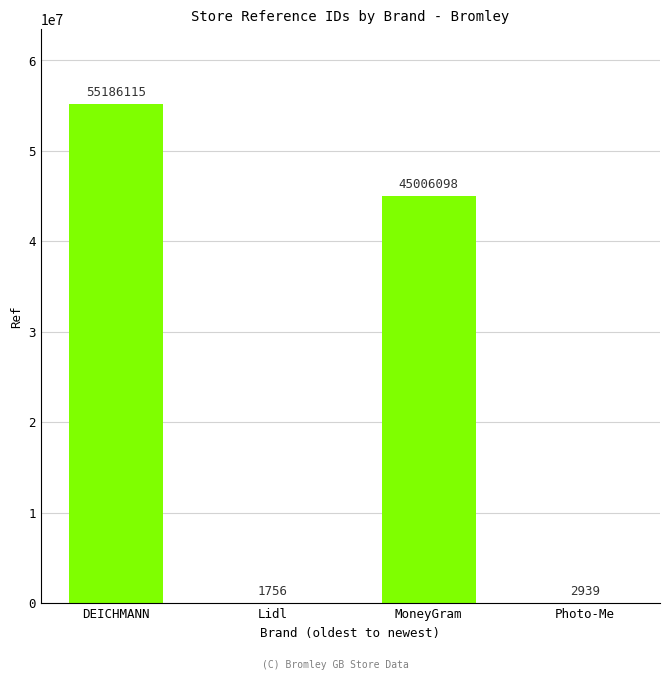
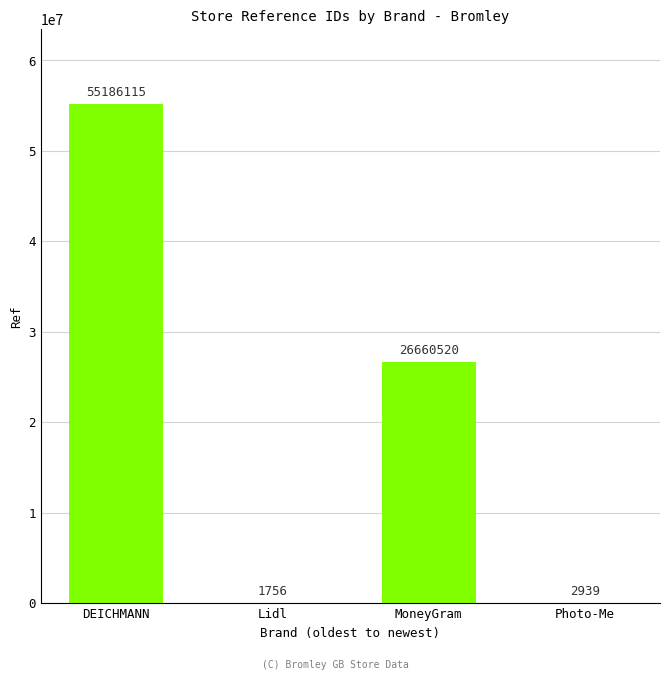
MoneyGram: 45006098 -> 26660520
